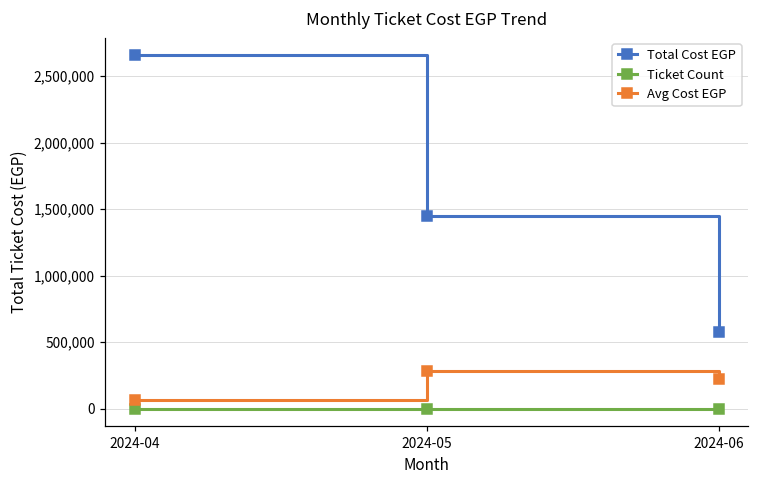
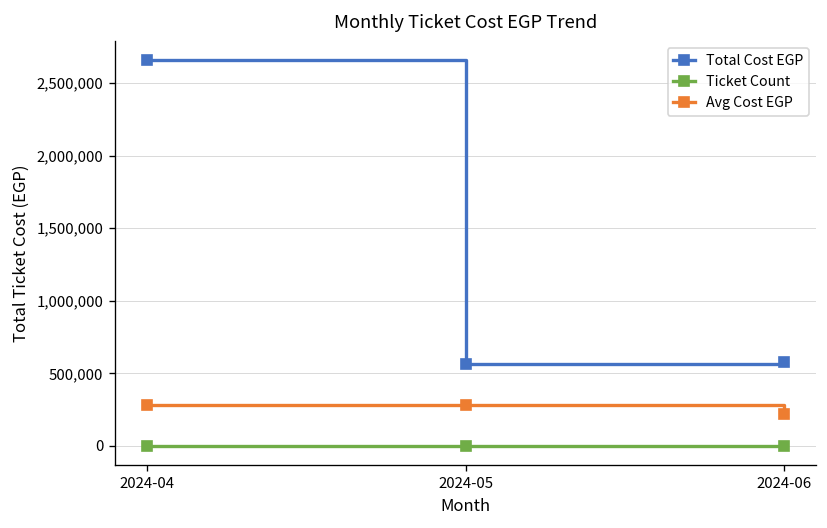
Avg Cost EGP, 2024-04: 70,000 -> 280,000
Total Cost EGP, 2024-05: 1,450,000 -> 560,000
